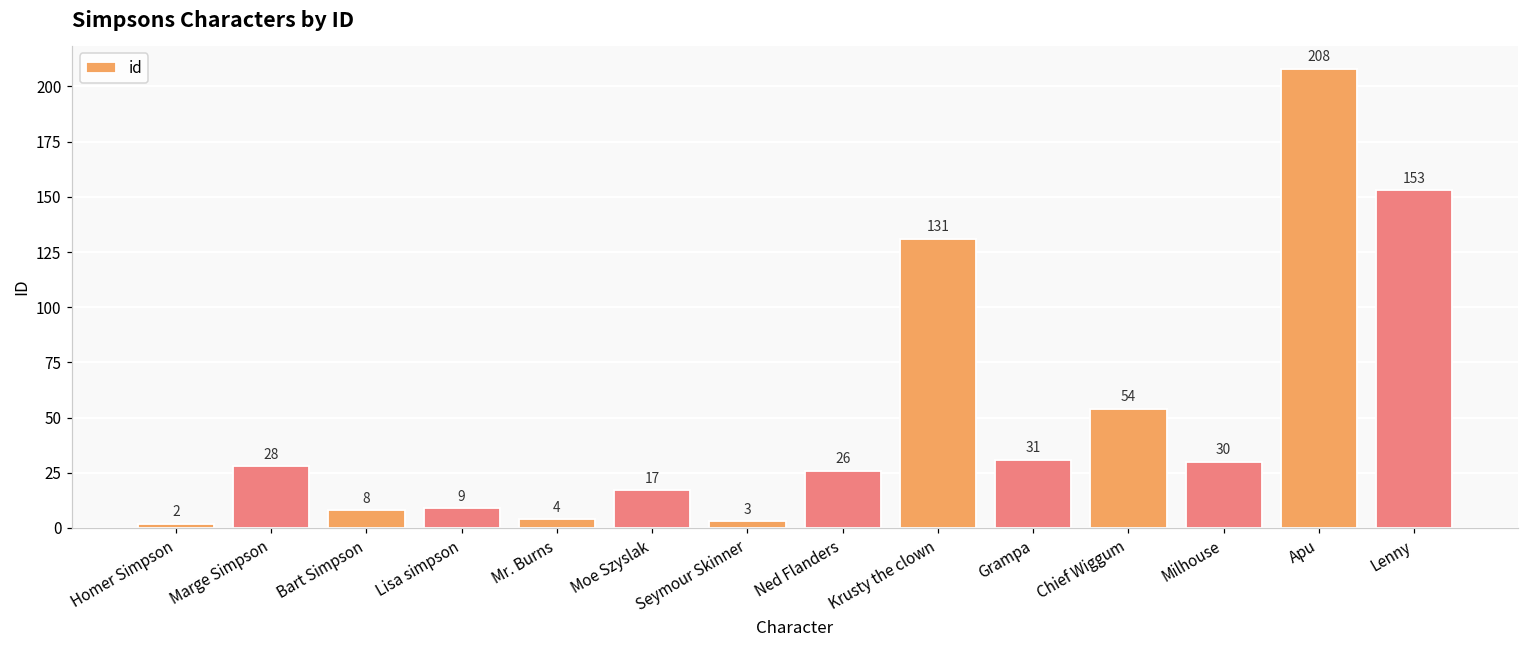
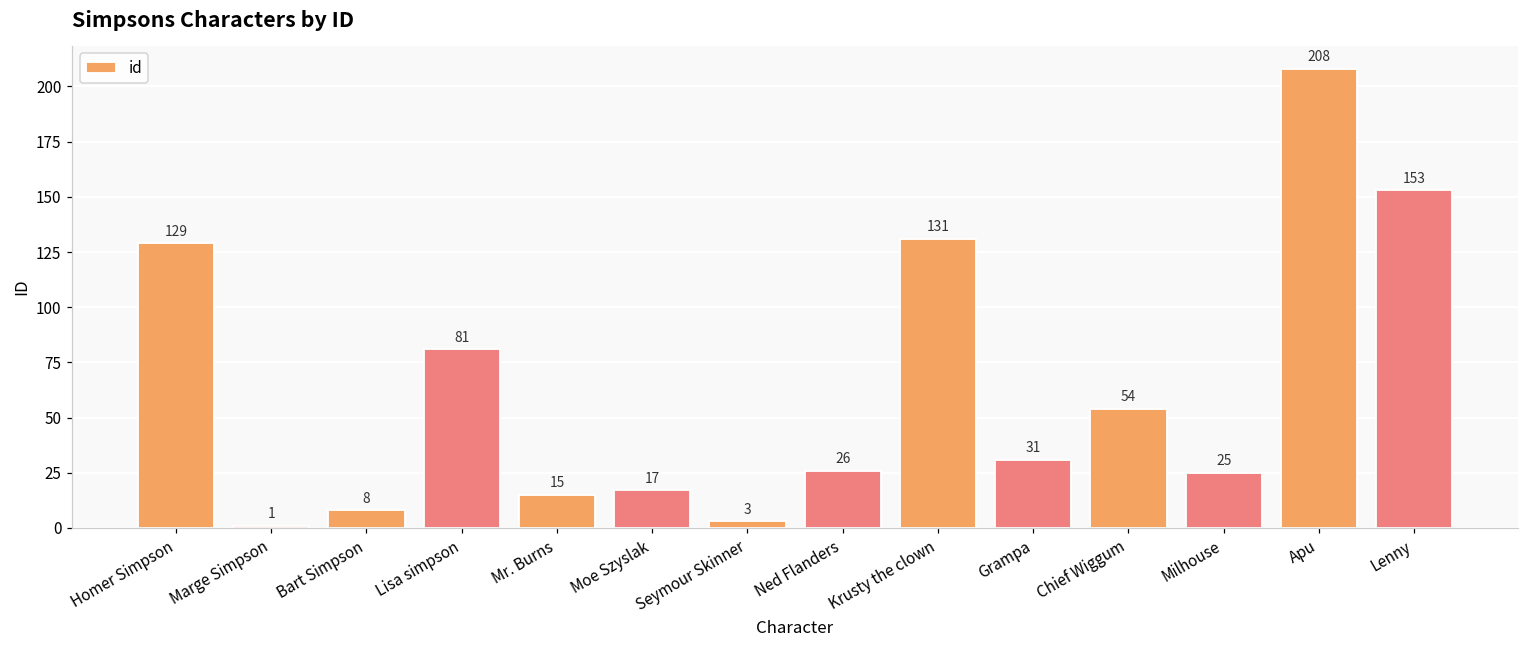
Homer Simpson: 2 -> 129
Marge Simpson: 28 -> 1
Lisa simpson: 9 -> 81
Mr. Burns: 4 -> 15
Milhouse: 30 -> 25
